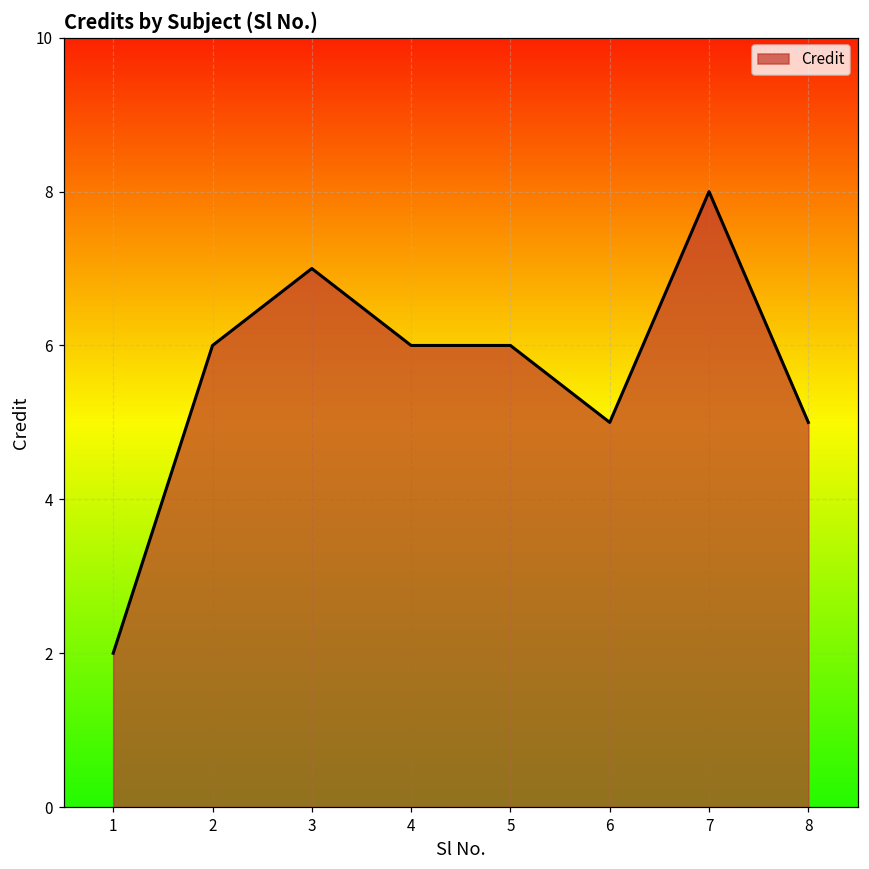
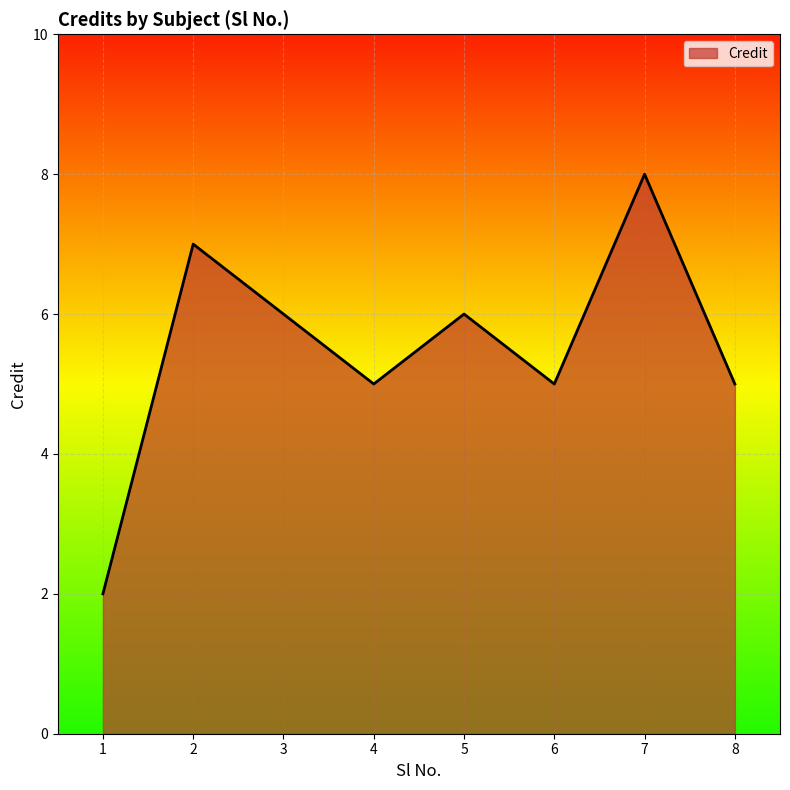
2: 6 -> 7
3: 7 -> 6
4: 6 -> 5
